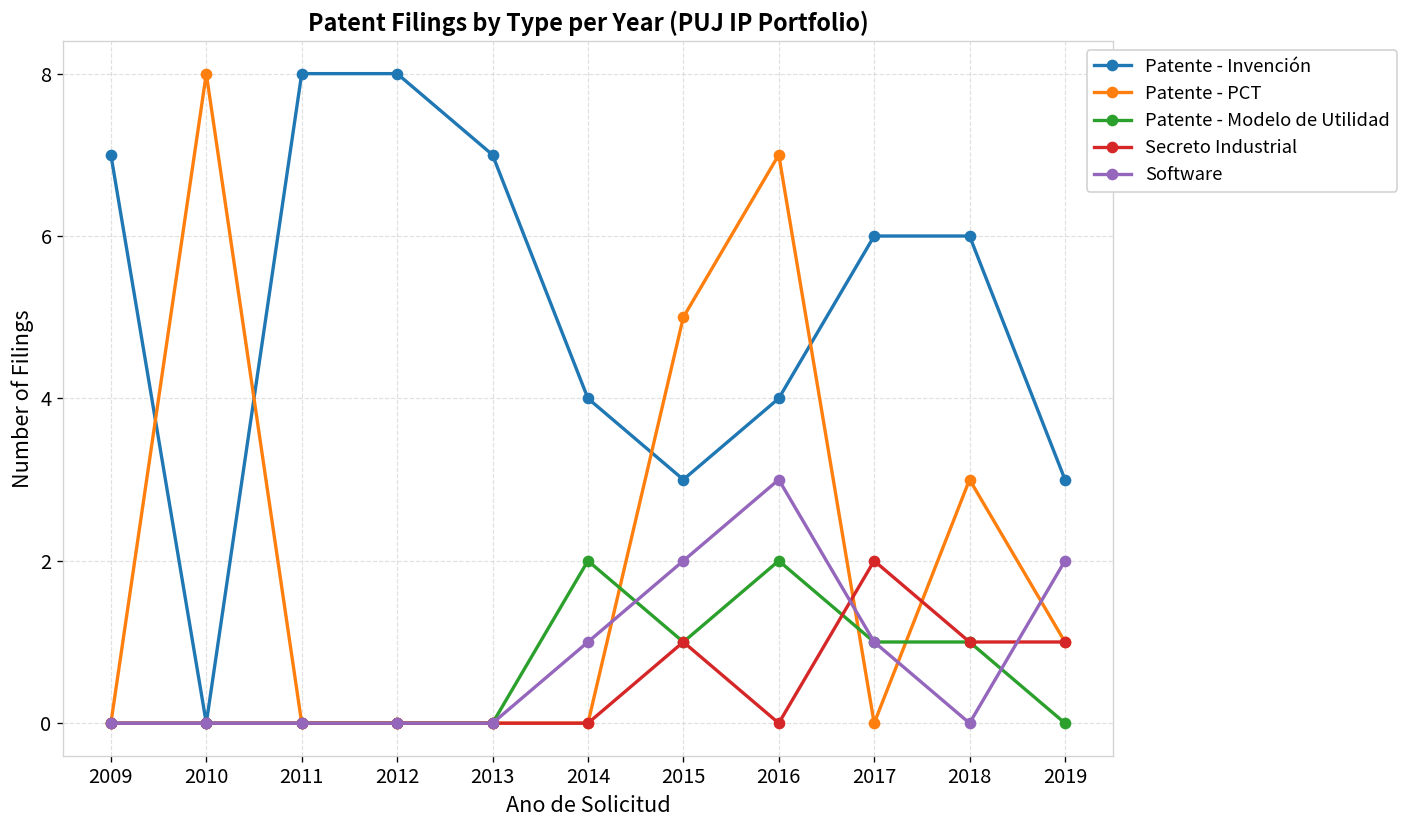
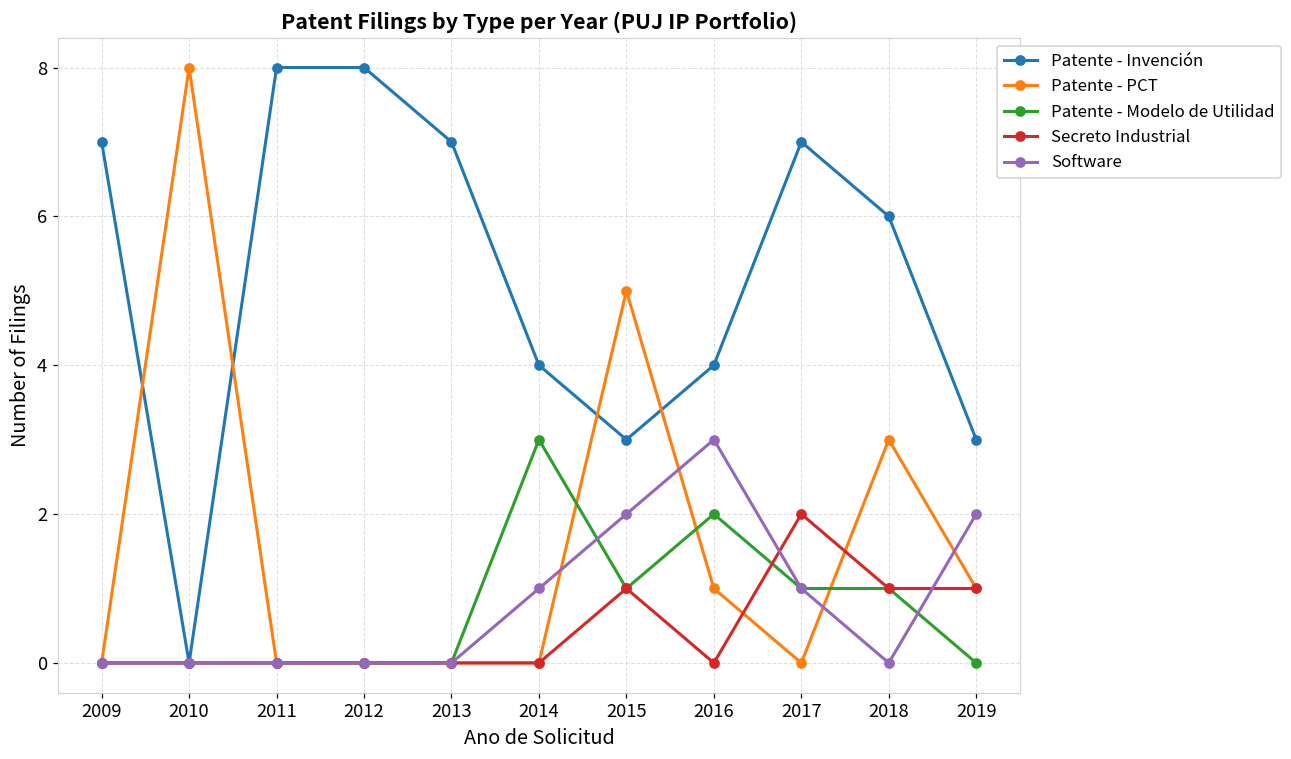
Patente - Modelo de Utilidad, 2014: 2 -> 3
Patente - PCT, 2016: 7 -> 1
Patente - Invención, 2017: 6 -> 7
